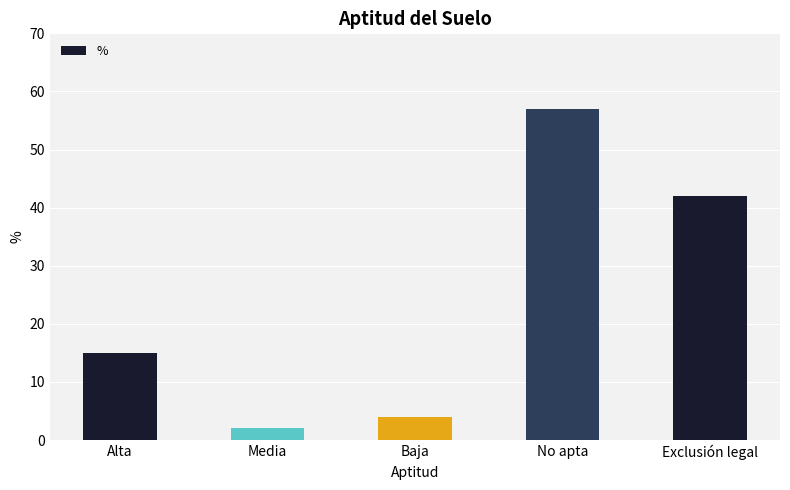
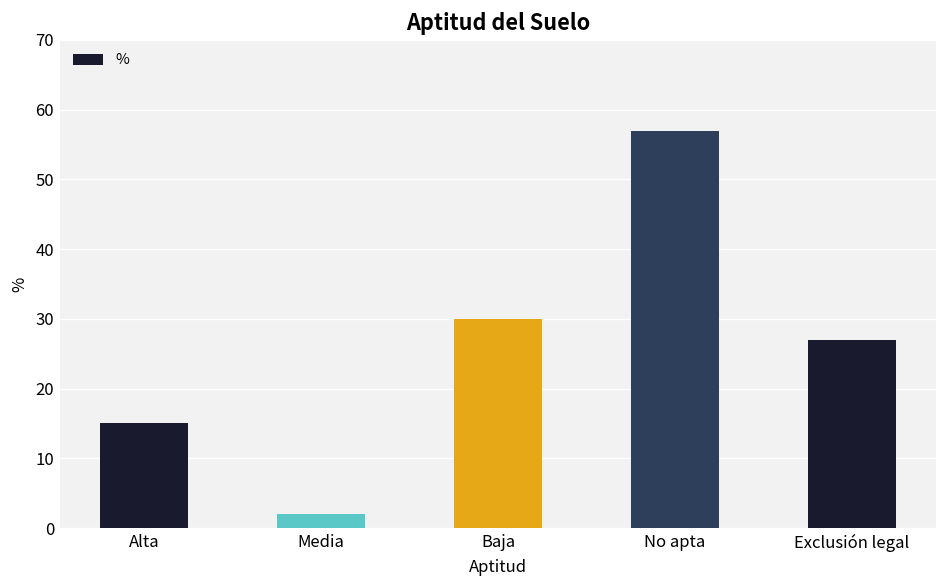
Baja: 4 -> 30
Exclusión legal: 42 -> 27
